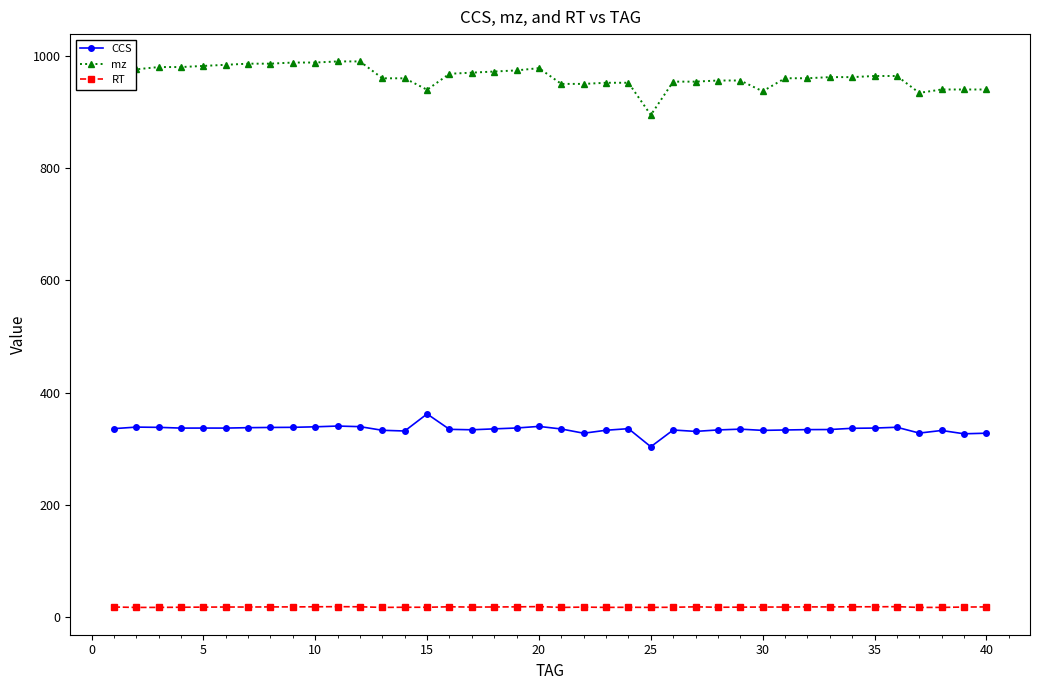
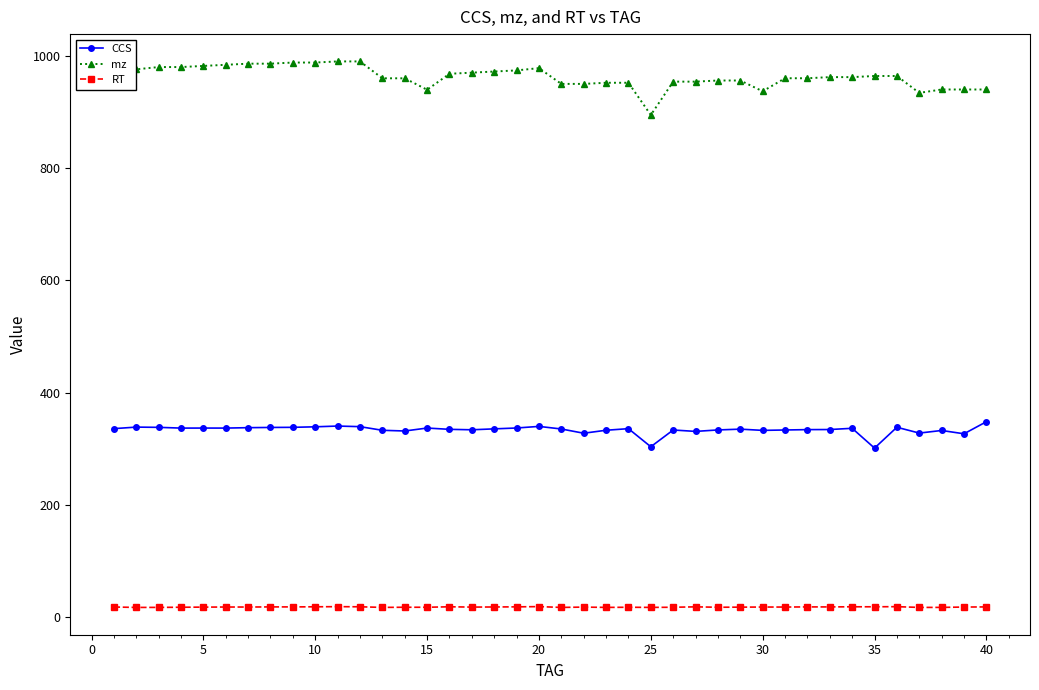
CCS, 15: 360 -> 340
CCS, 35: 340 -> 300
CCS, 40: 330 -> 350
